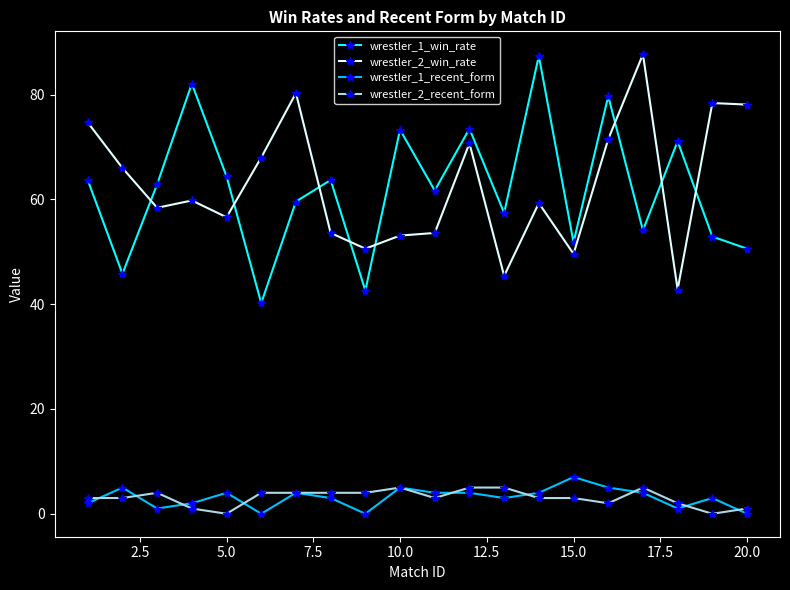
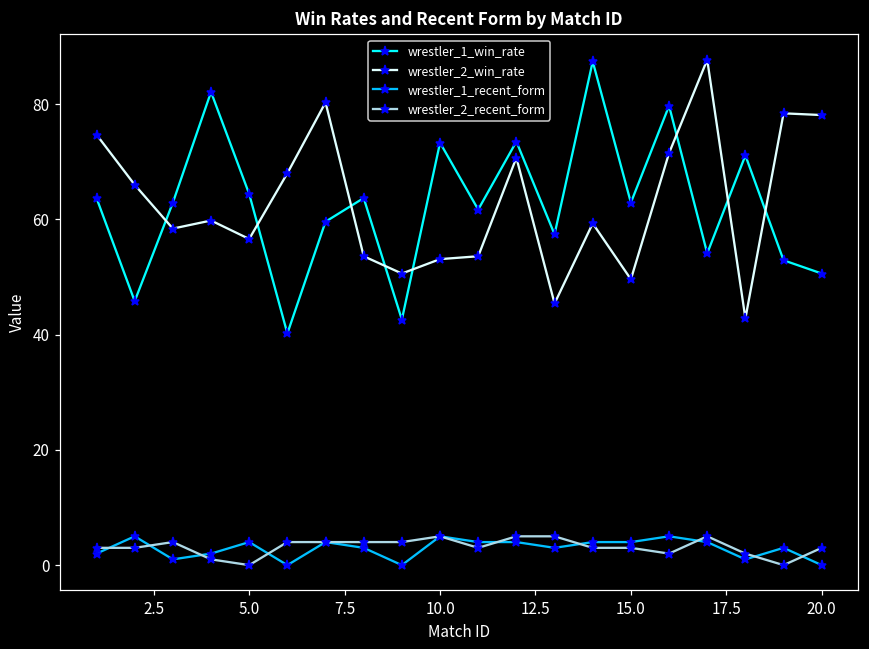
wrestler_1_win_rate, 15.0: 52 -> 63
wrestler_1_recent_form, 15.0: 7 -> 4
wrestler_2_recent_form, 20.0: 1 -> 3
